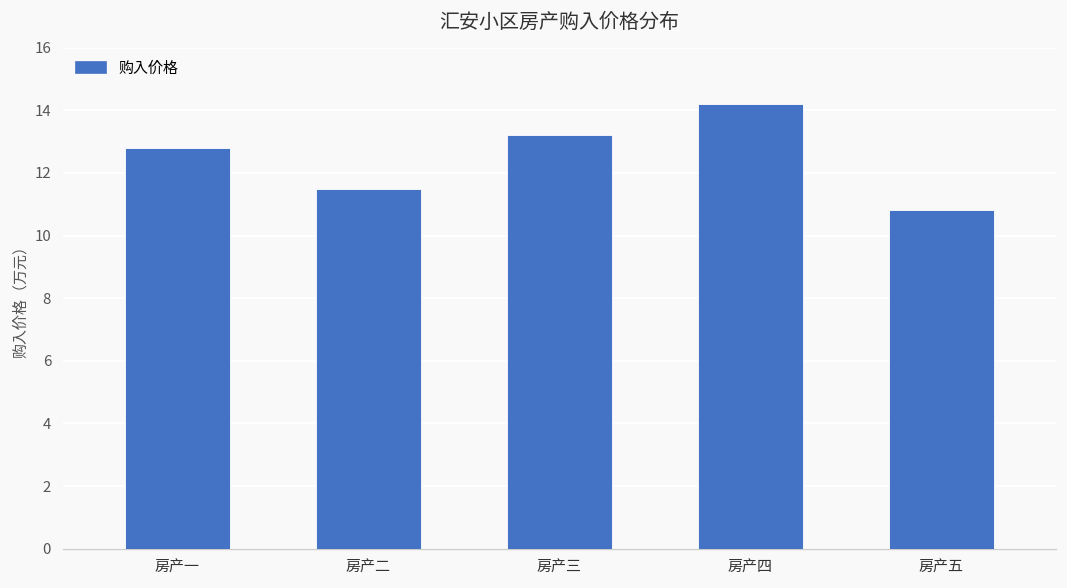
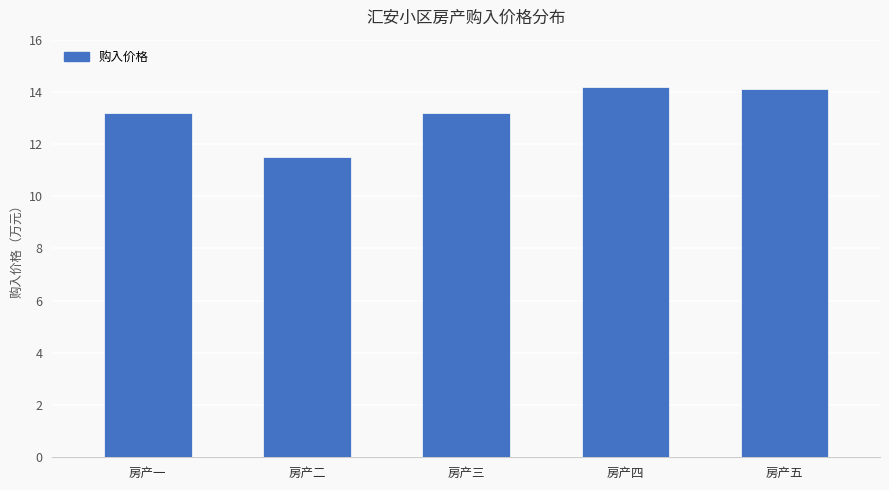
房产一: 12.8 -> 13.2
房产五: 10.8 -> 14.1
